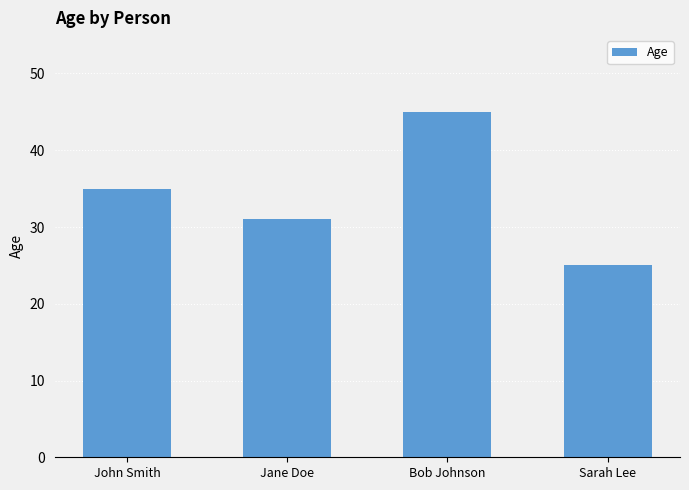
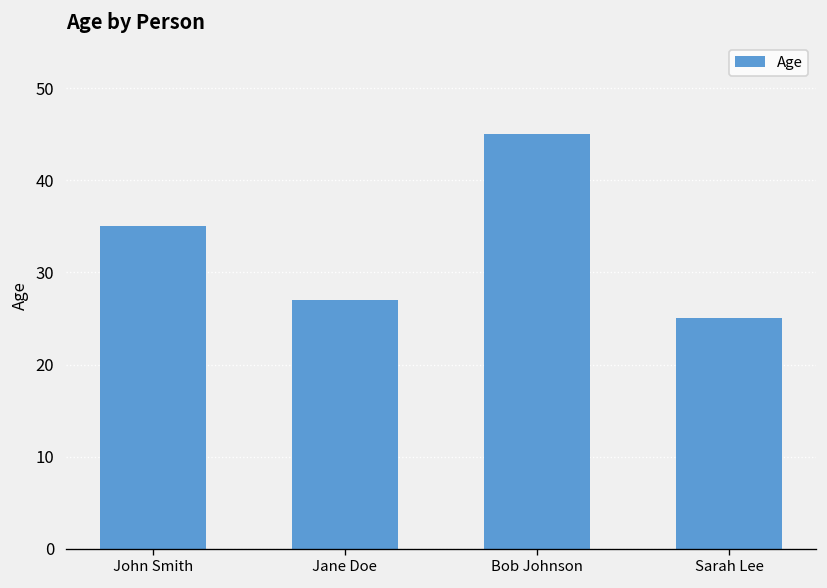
Jane Doe: 31 -> 27
